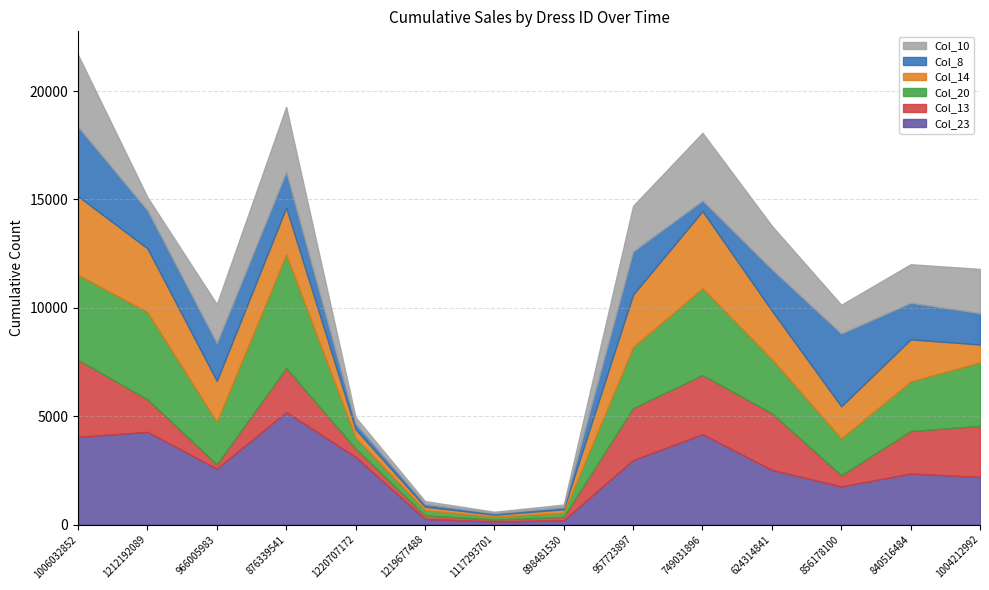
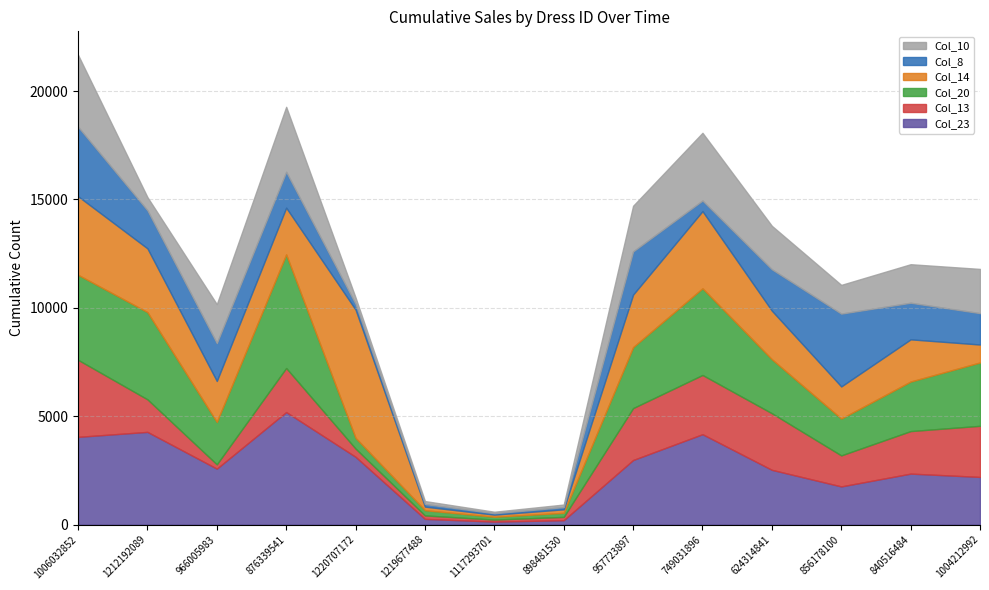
Col_14, 1220707172: 400 -> 5900
Col_13, 856178100: 500 -> 1400
